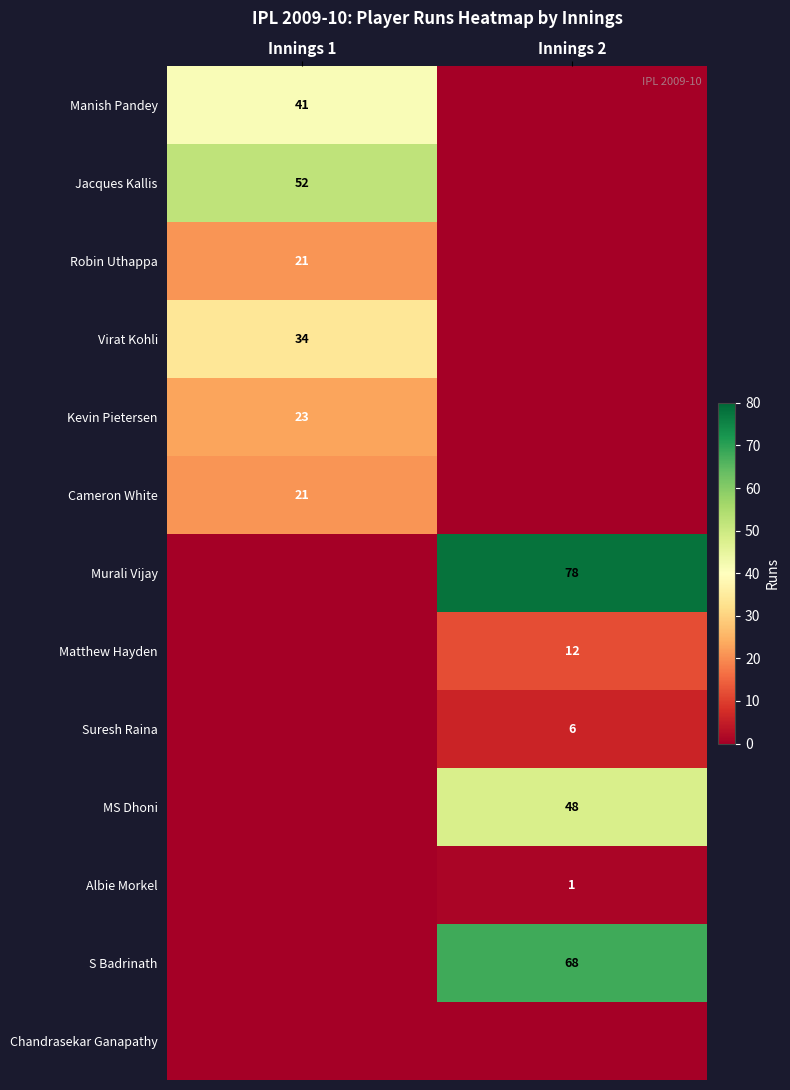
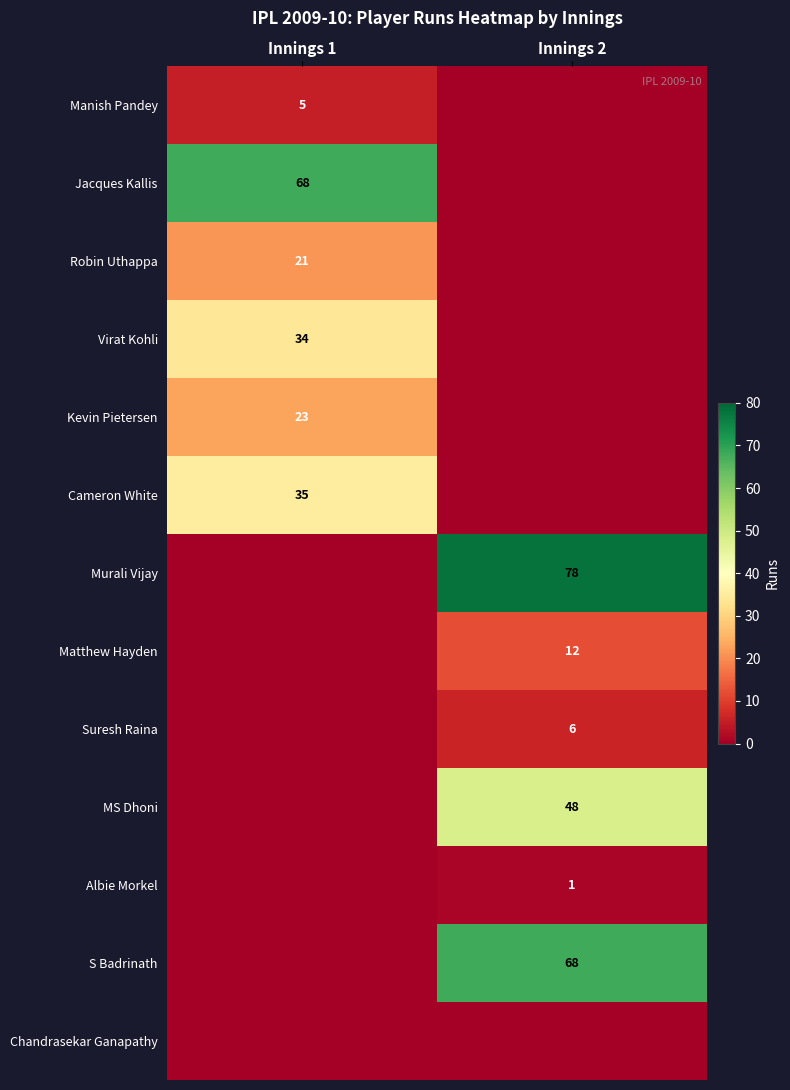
Manish Pandey, Innings 1: 41 -> 5
Jacques Kallis, Innings 1: 52 -> 68
Cameron White, Innings 1: 21 -> 35
